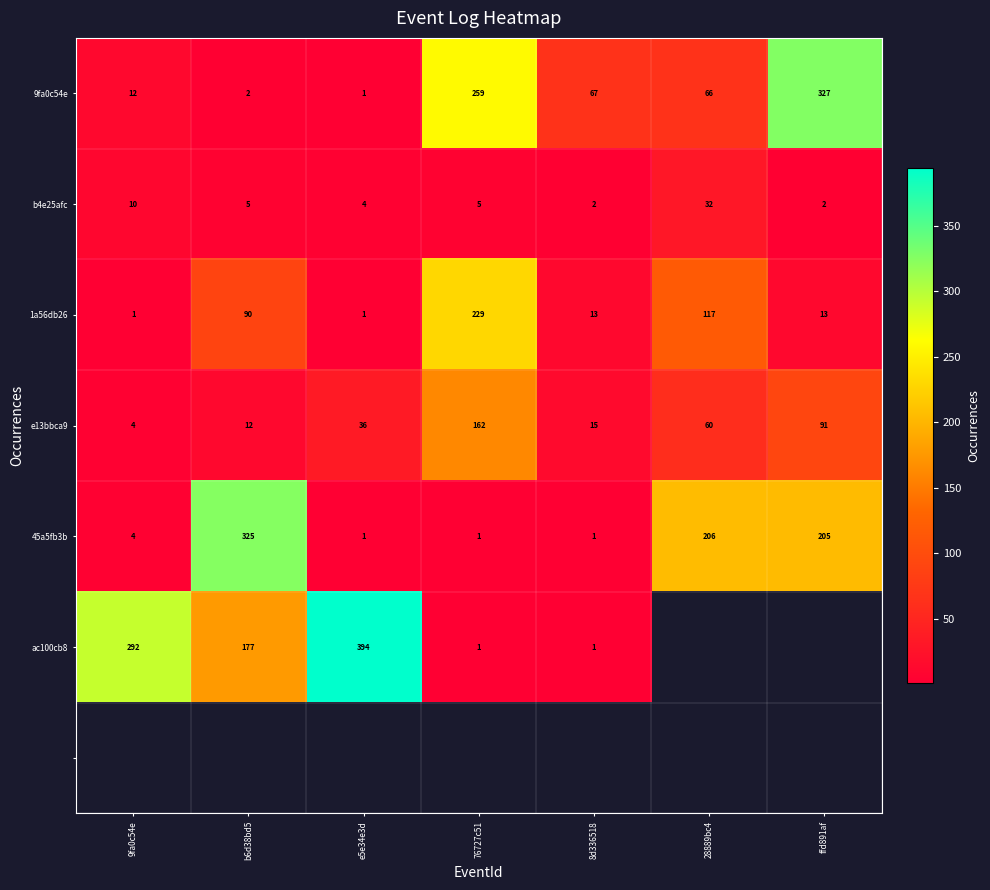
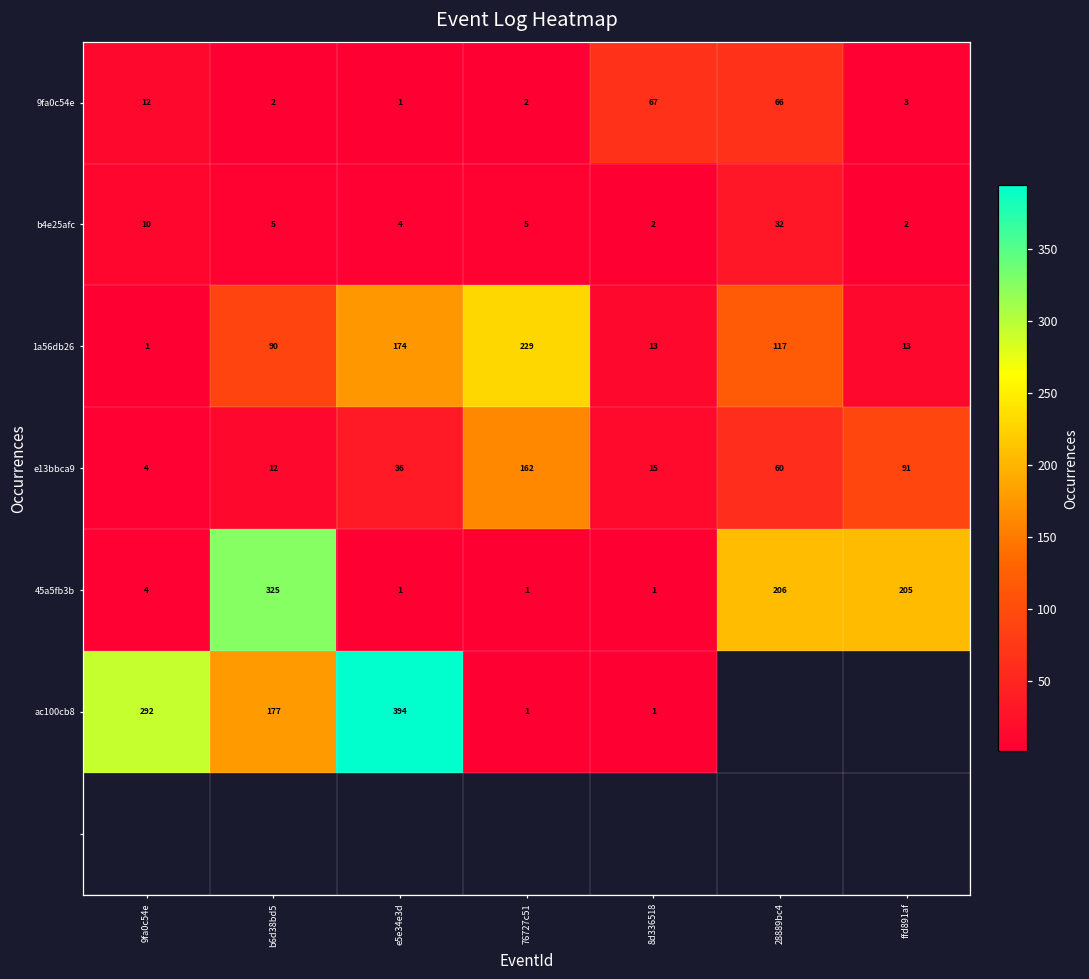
9fa0c54e, 76727c51: 259 -> 2
9fa0c54e, ffd891af: 327 -> 3
1a56db26, e5e34e3d: 1 -> 174
